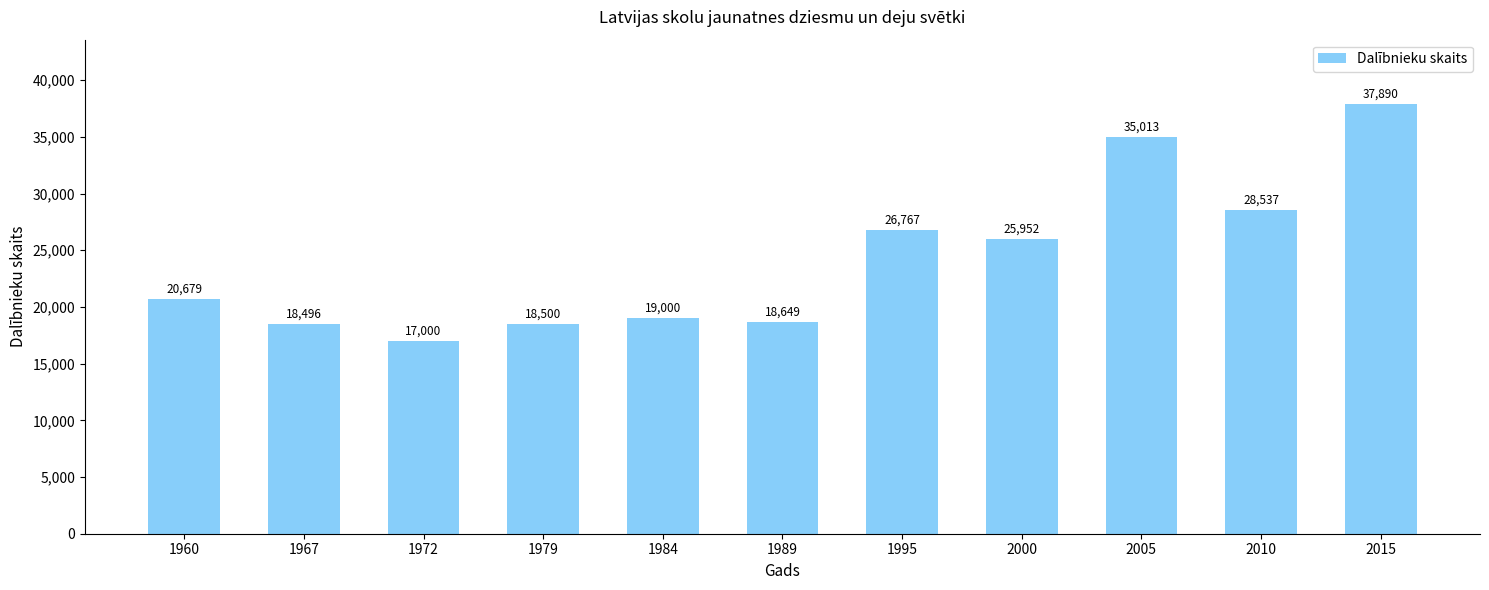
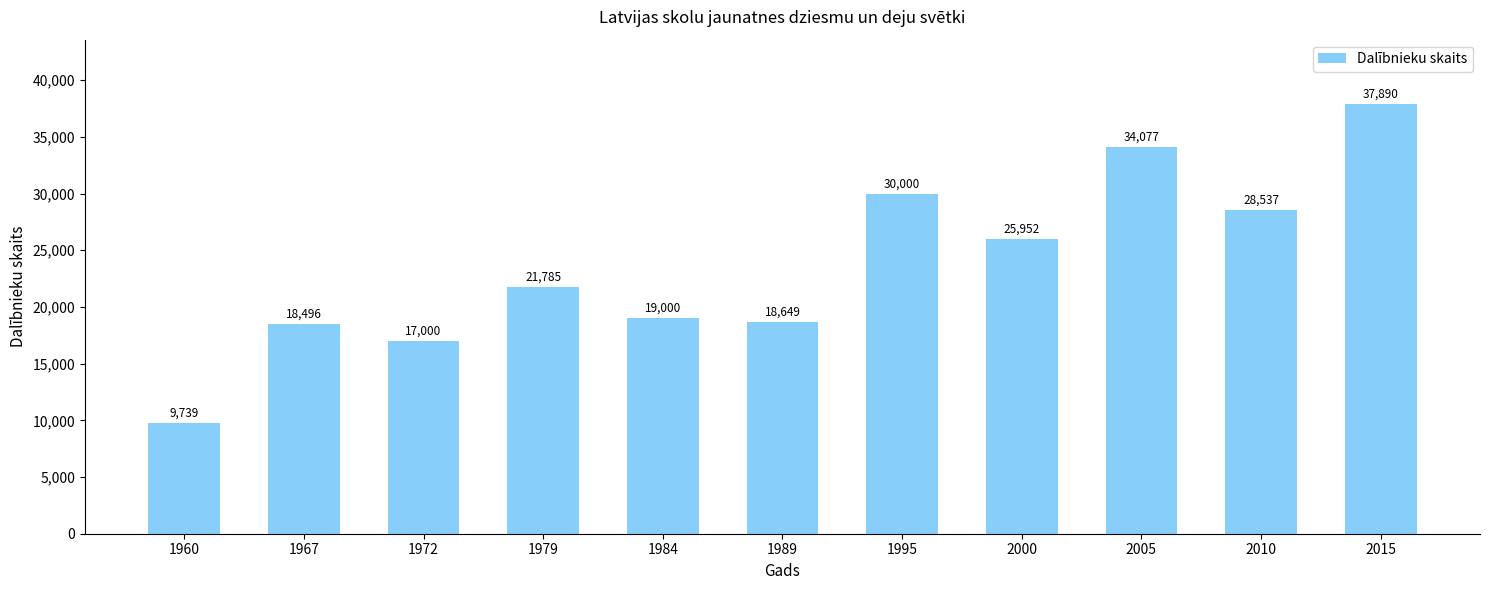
1960: 20,679 -> 9,739
1979: 18,500 -> 21,785
1995: 26,767 -> 30,000
2005: 35,013 -> 34,077
